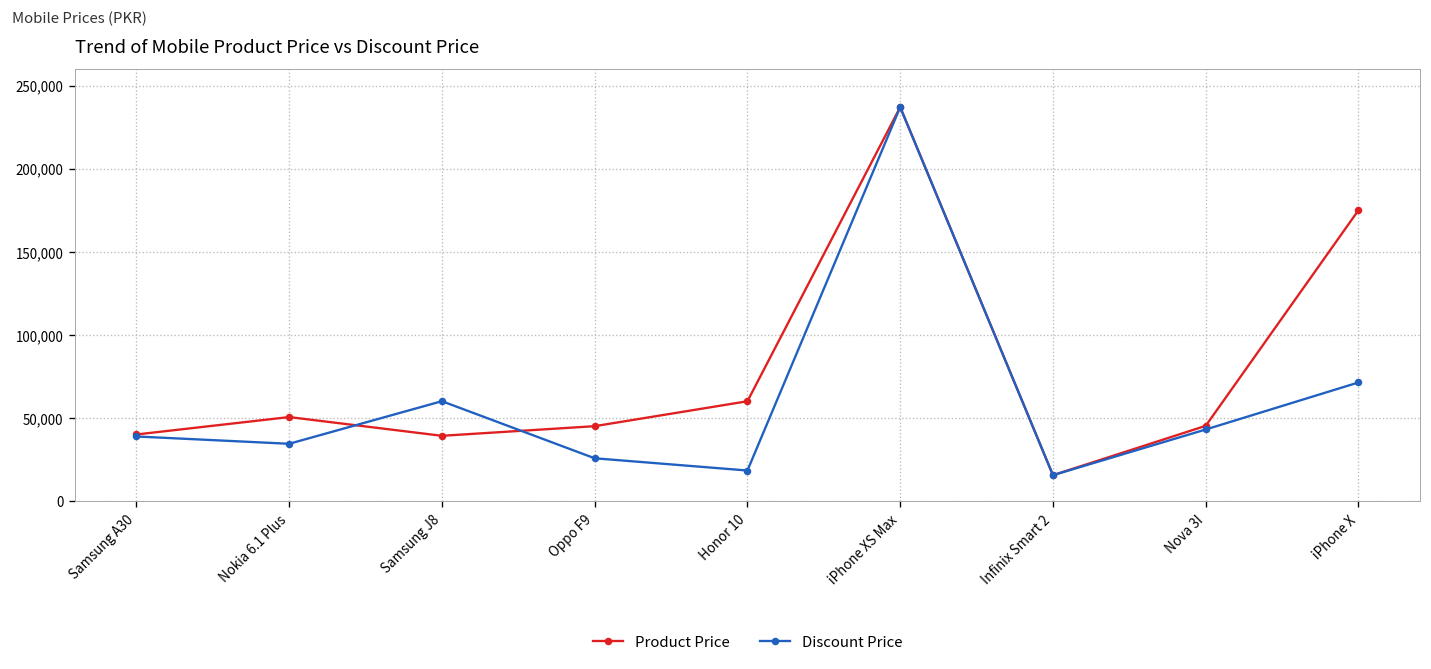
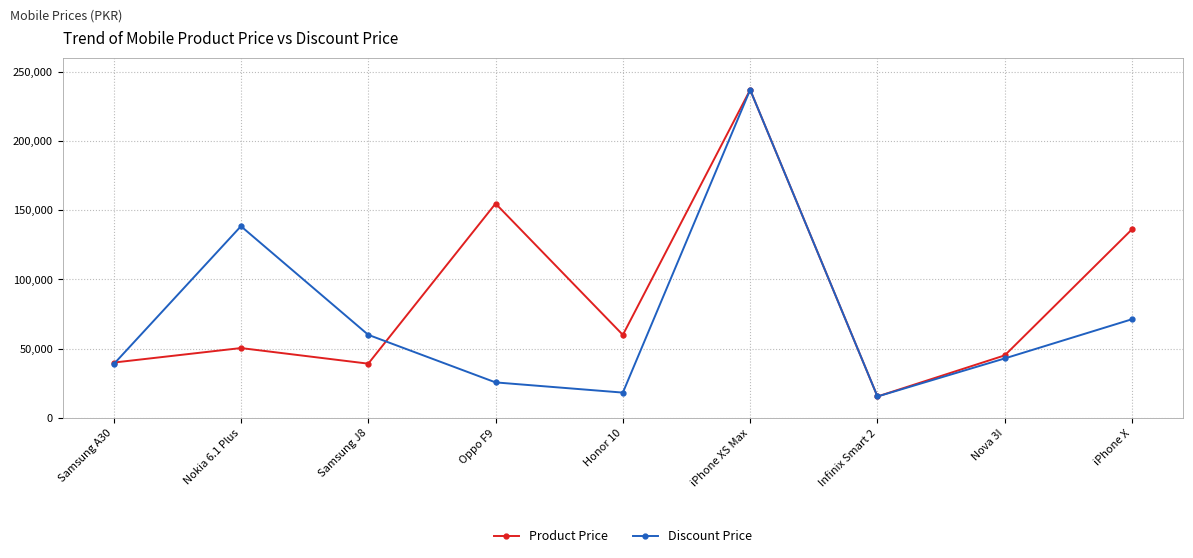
Discount Price, Nokia 6.1 Plus: 34,000 -> 138,000
Product Price, Oppo F9: 45,000 -> 155,000
Product Price, iPhone X: 175,000 -> 136,000
